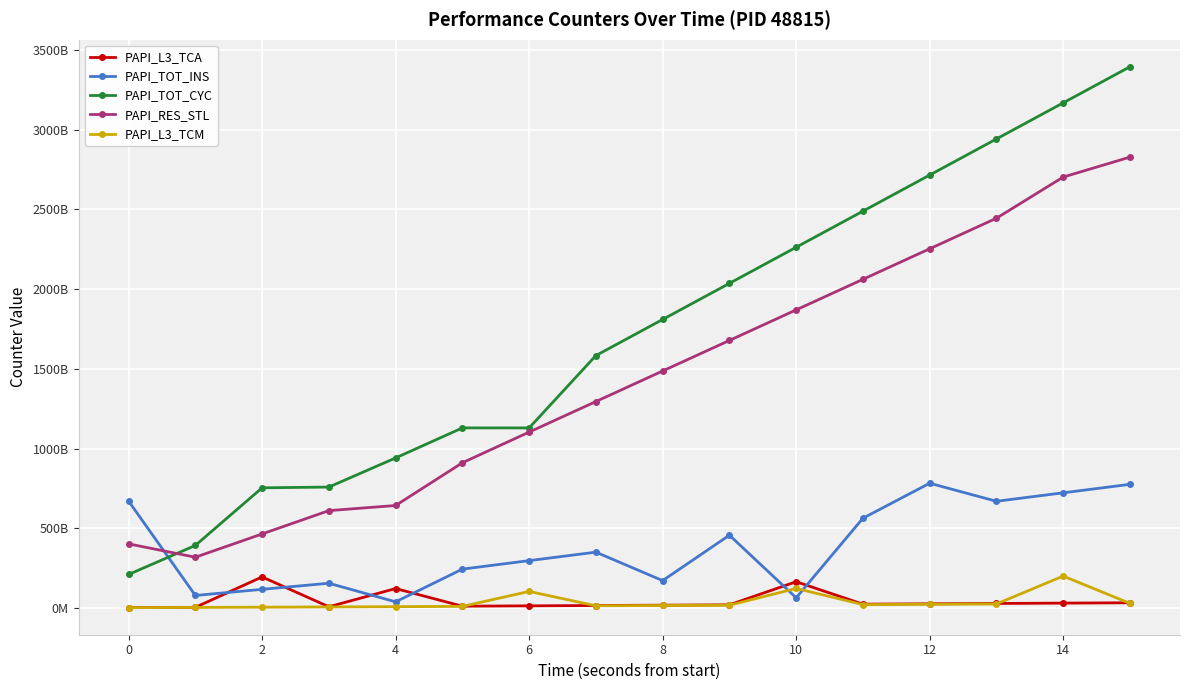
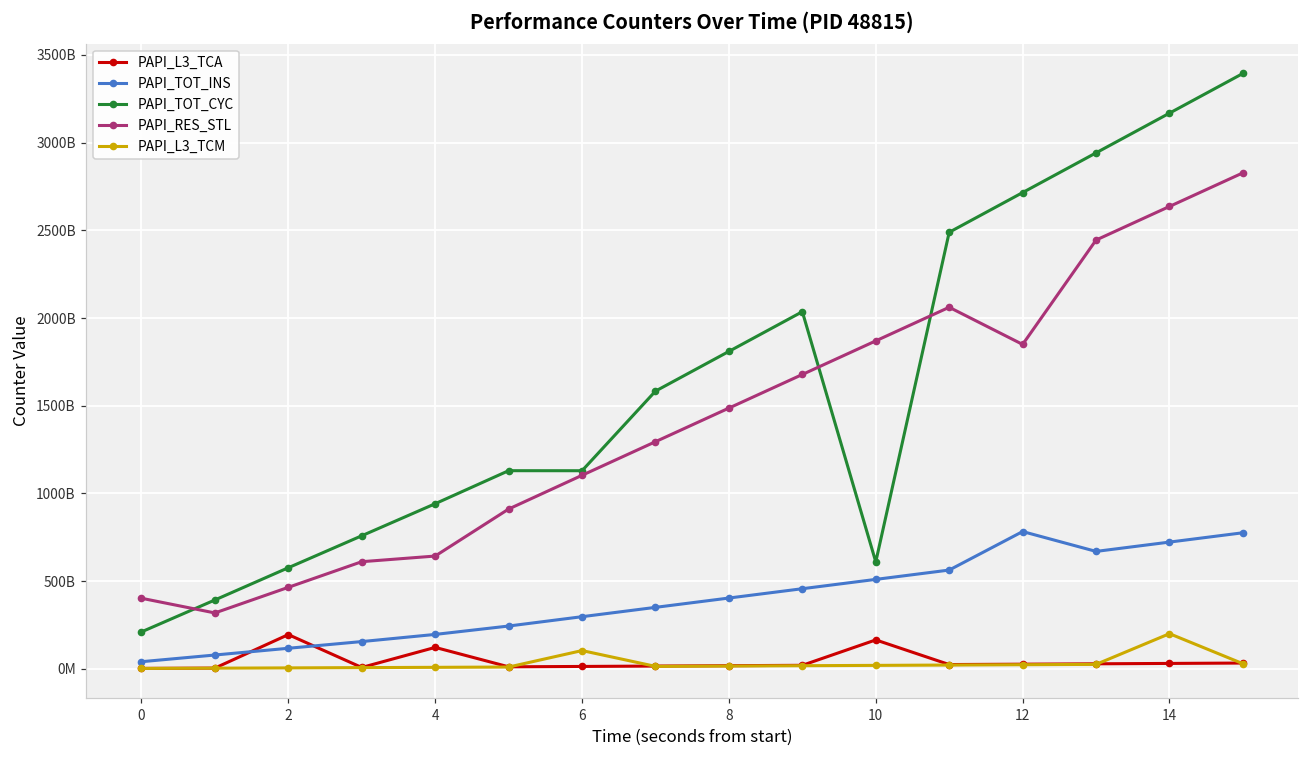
PAPI_TOT_INS, 0: 670000000000 -> 40000000000
PAPI_TOT_CYC, 2: 750000000000 -> 580000000000
PAPI_TOT_INS, 4: 40000000000 -> 200000000000
PAPI_TOT_INS, 8: 170000000000 -> 400000000000
PAPI_TOT_INS, 10: 60000000000 -> 510000000000
PAPI_TOT_CYC, 10: 2260000000000 -> 610000000000
PAPI_L3_TCM, 10: 120000000000 -> 20000000000
PAPI_RES_STL, 12: 2250000000000 -> 1850000000000
PAPI_RES_STL, 14: 2700000000000 -> 2640000000000
